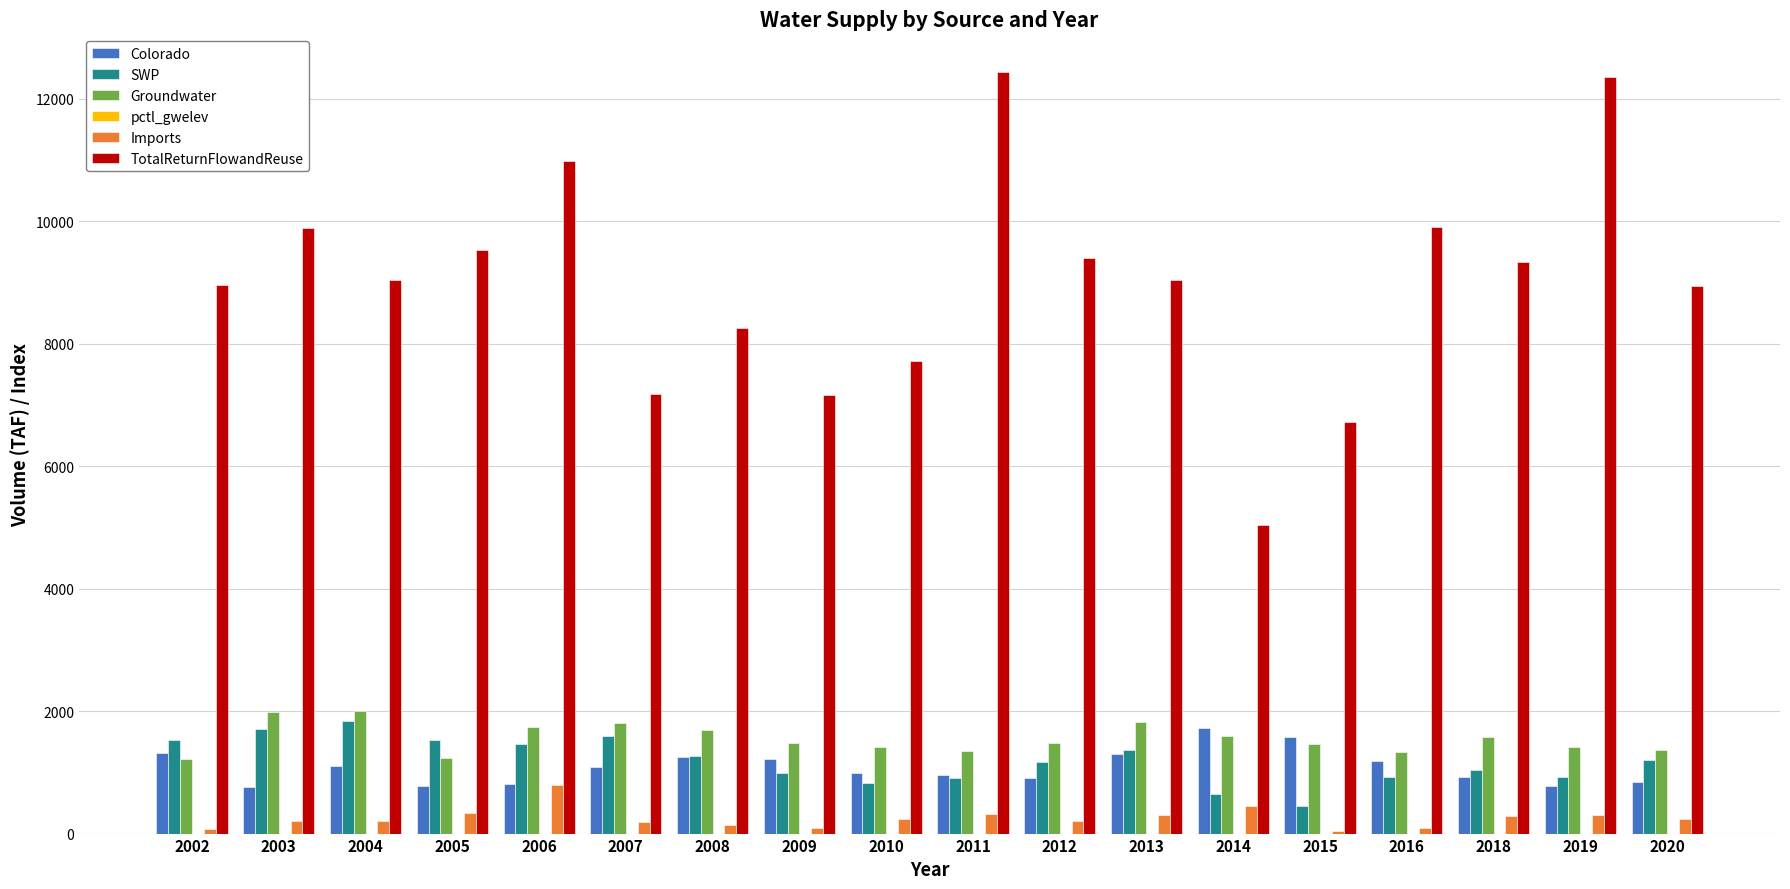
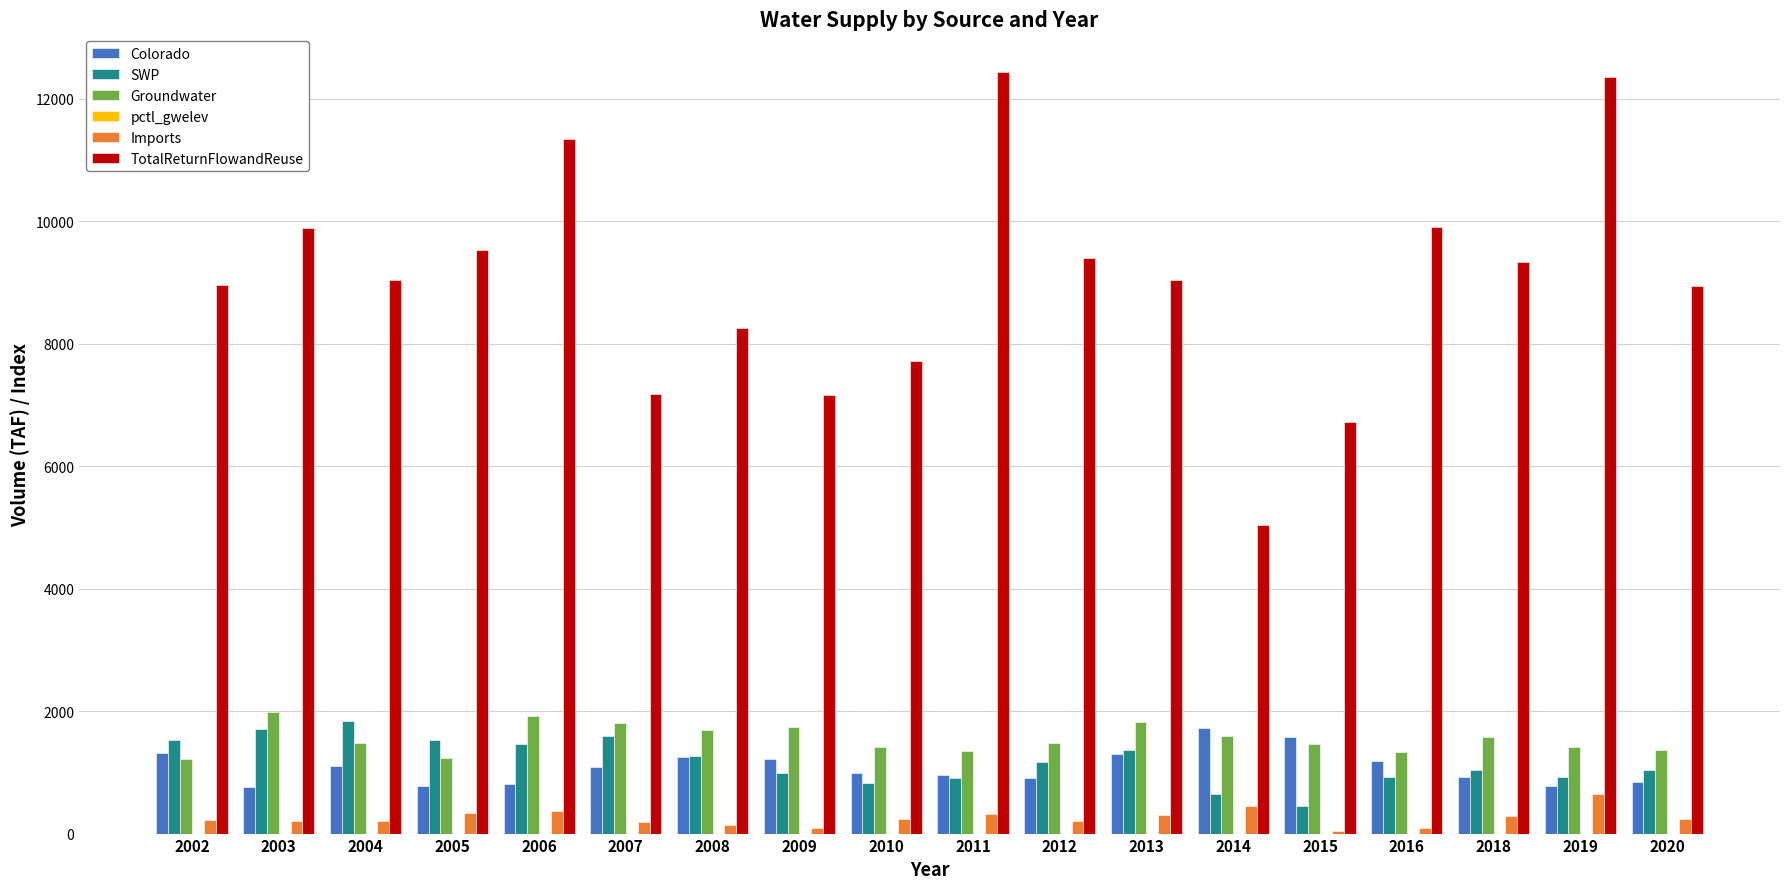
Imports, 2002: 100 -> 200
Groundwater, 2004: 2000 -> 1500
Groundwater, 2006: 1700 -> 1900
Imports, 2006: 800 -> 400
TotalReturnFlowandReuse, 2006: 11000 -> 11300
Groundwater, 2009: 1500 -> 1700
Imports, 2019: 300 -> 600
SWP, 2020: 1200 -> 1000
